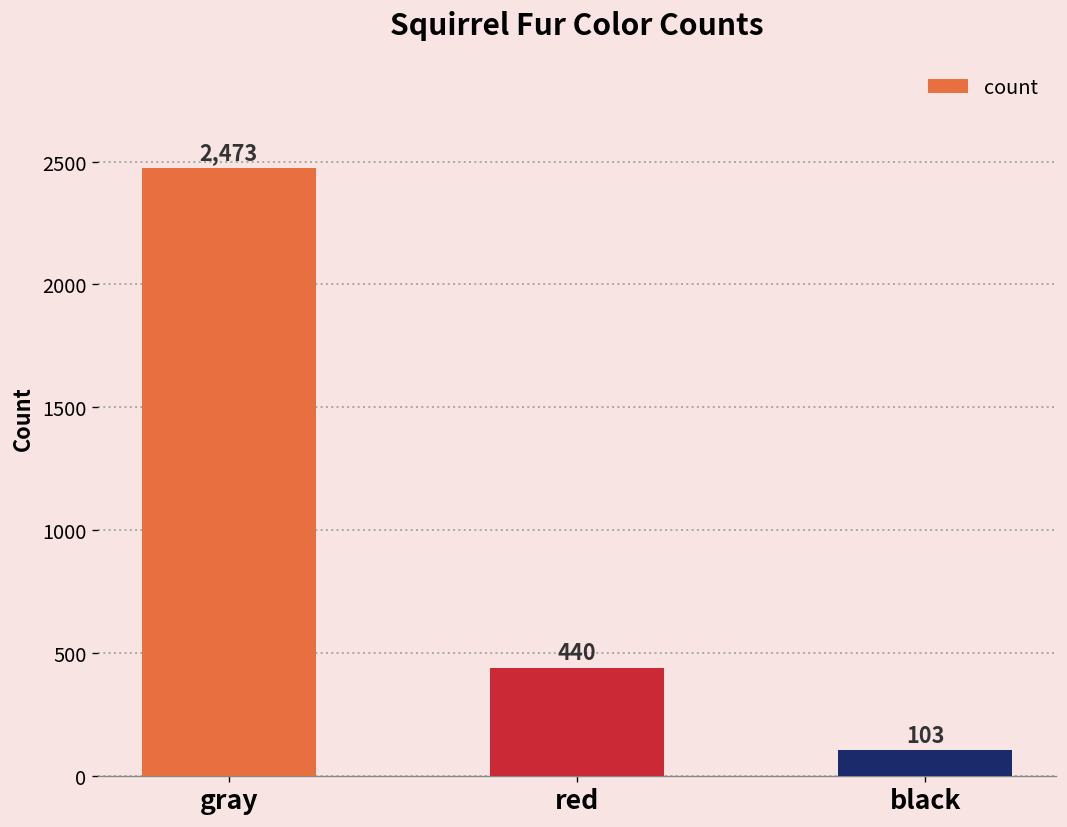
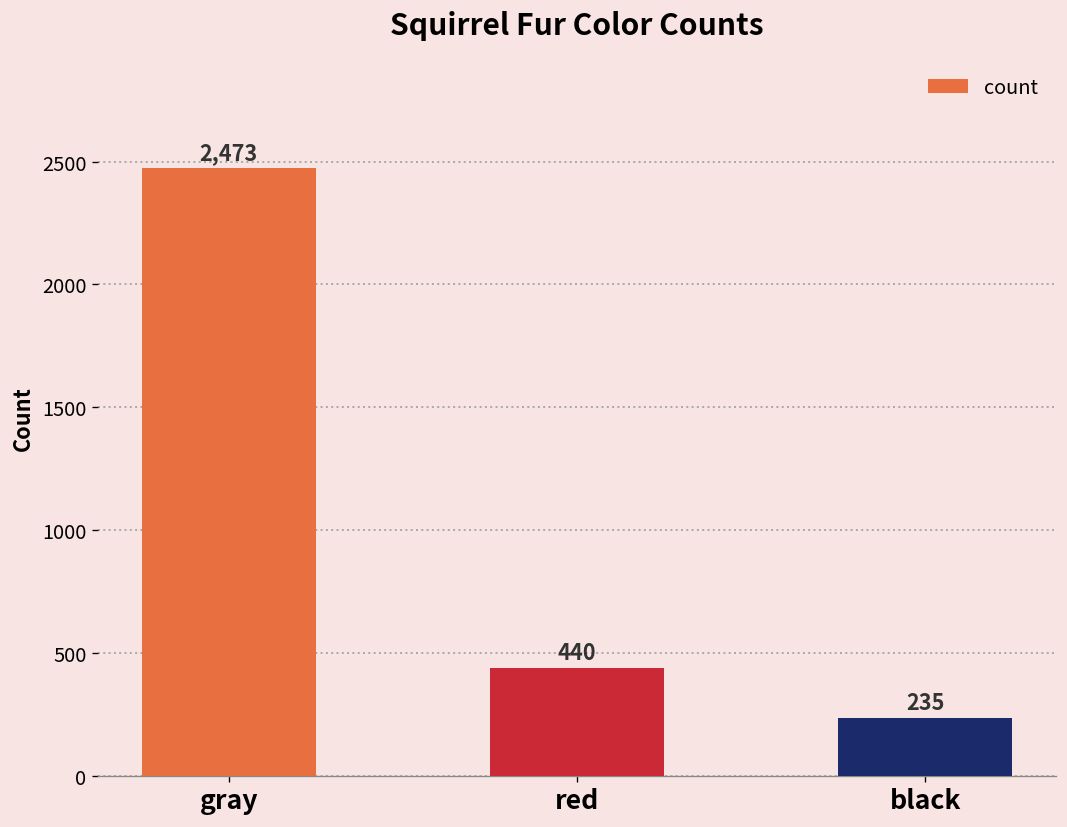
black: 103 -> 235
